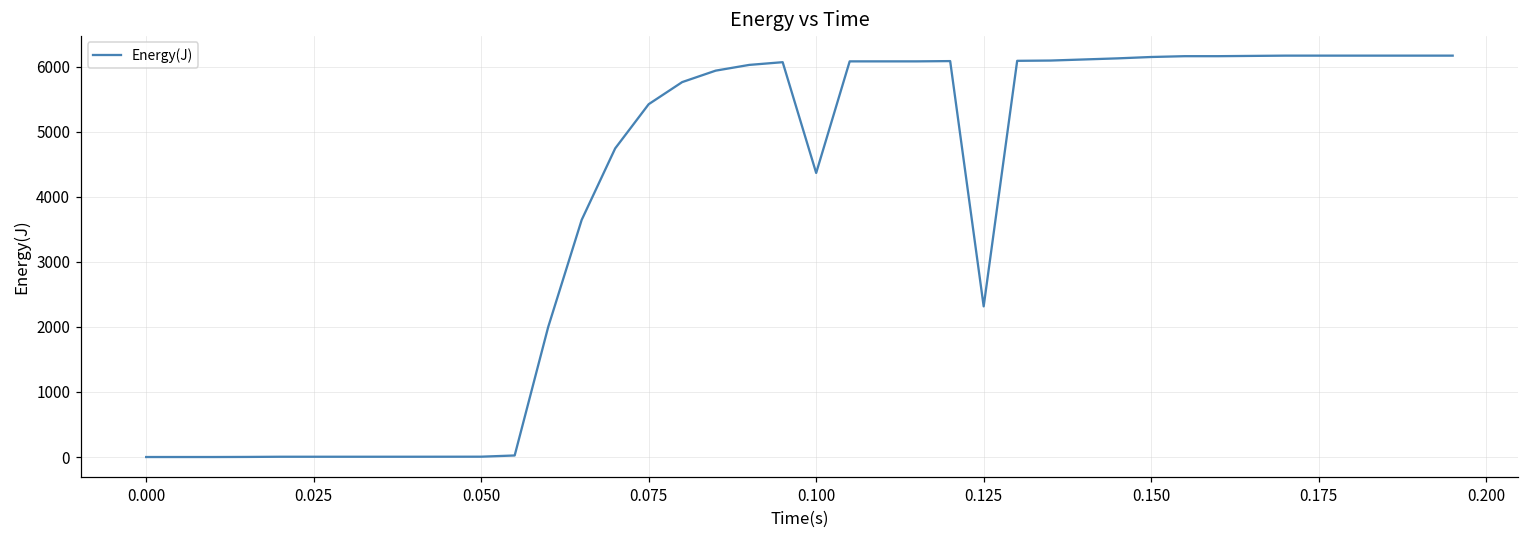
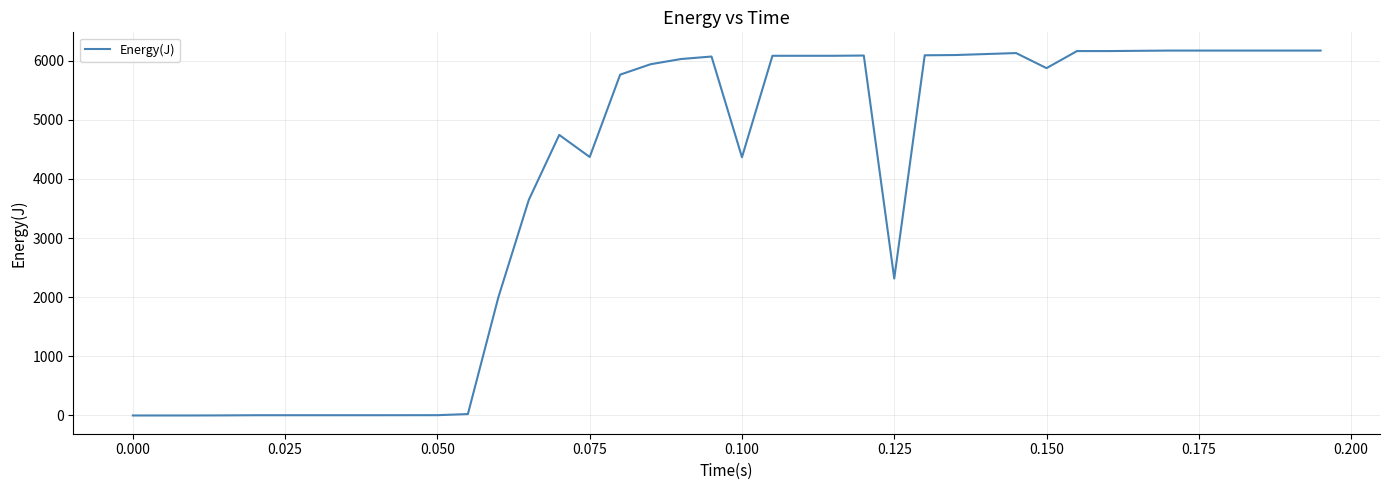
0.075: 5400 -> 4400
0.150: 6100 -> 5900
